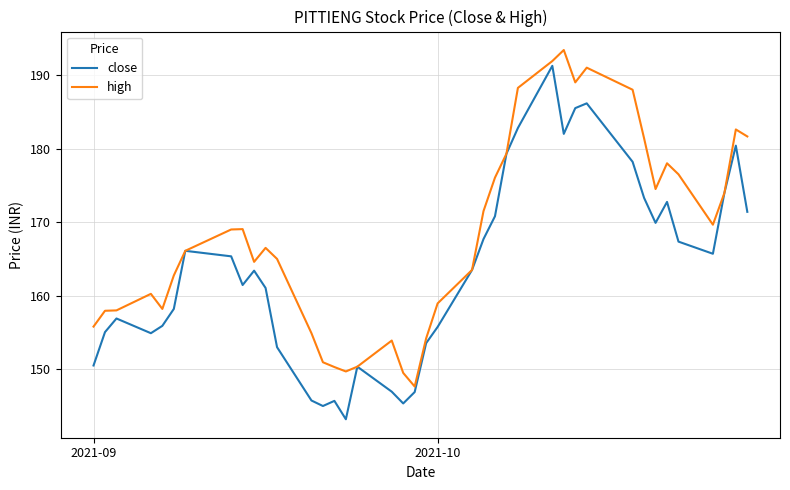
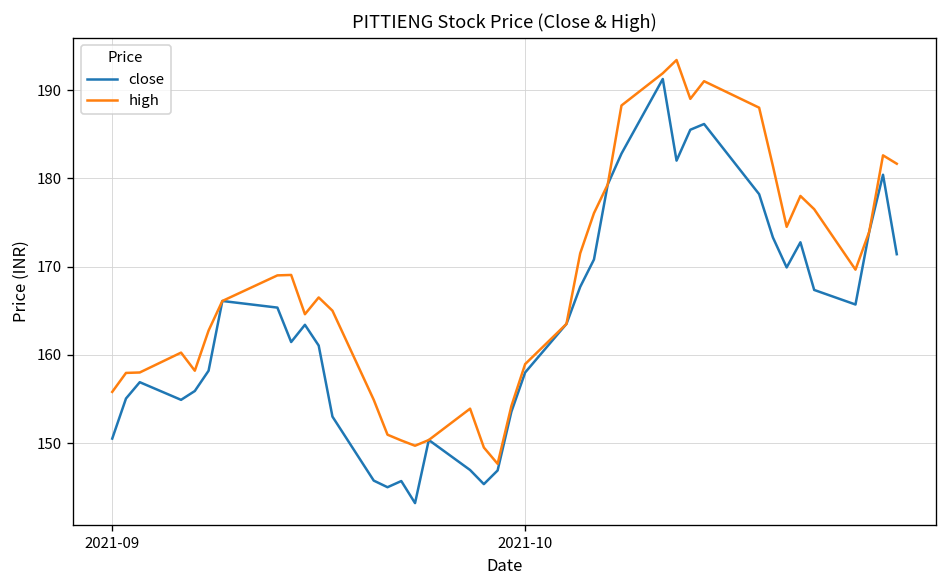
close, 2021-10: 156 -> 158
